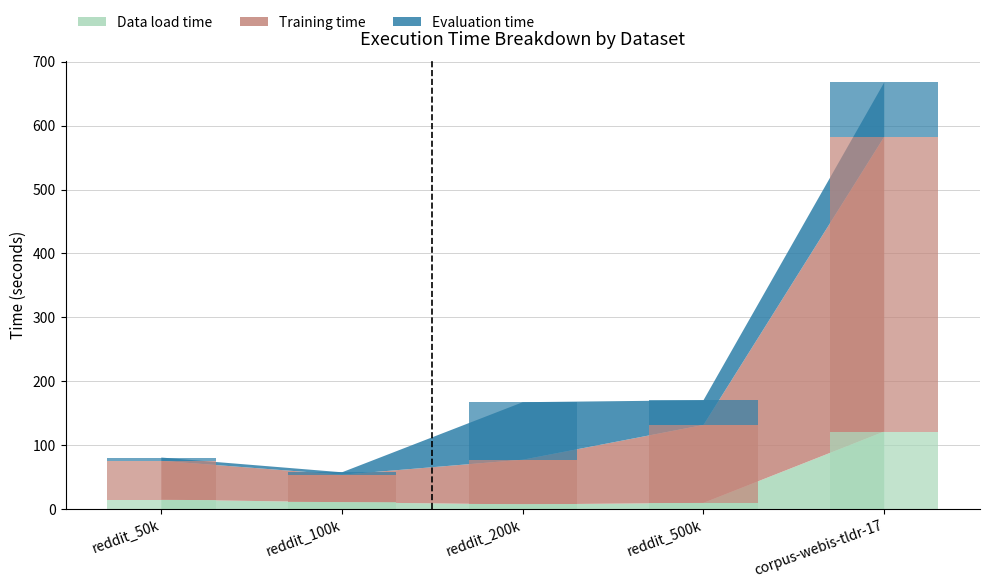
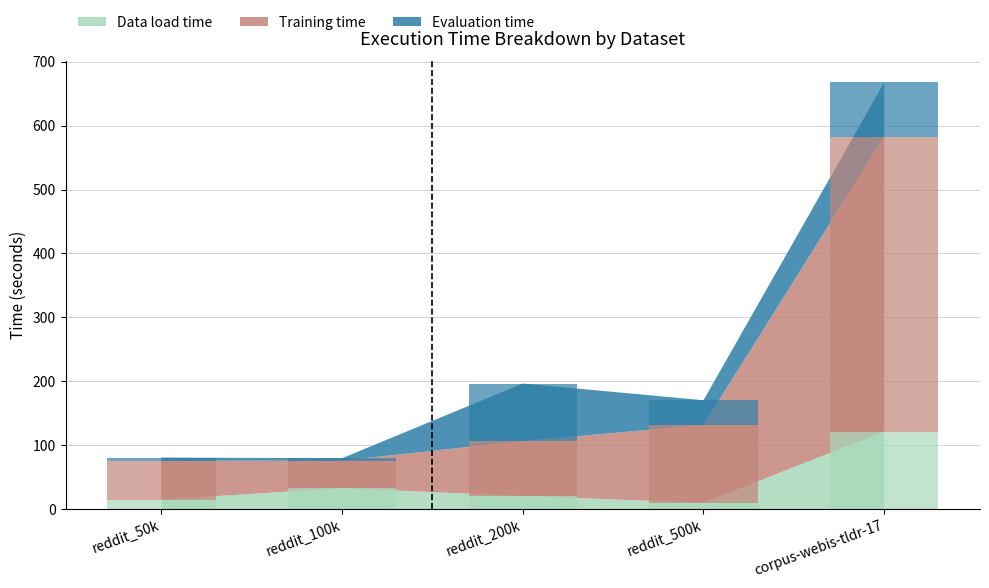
Data load time, reddit_100k: 10 -> 30
Data load time, reddit_200k: 10 -> 20
Training time, reddit_200k: 70 -> 90
